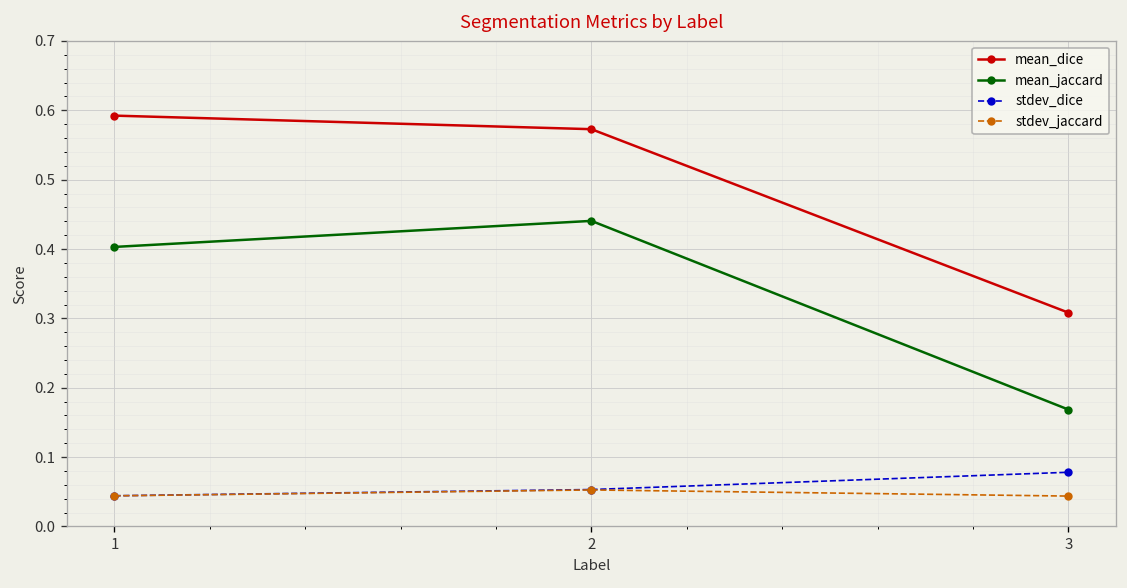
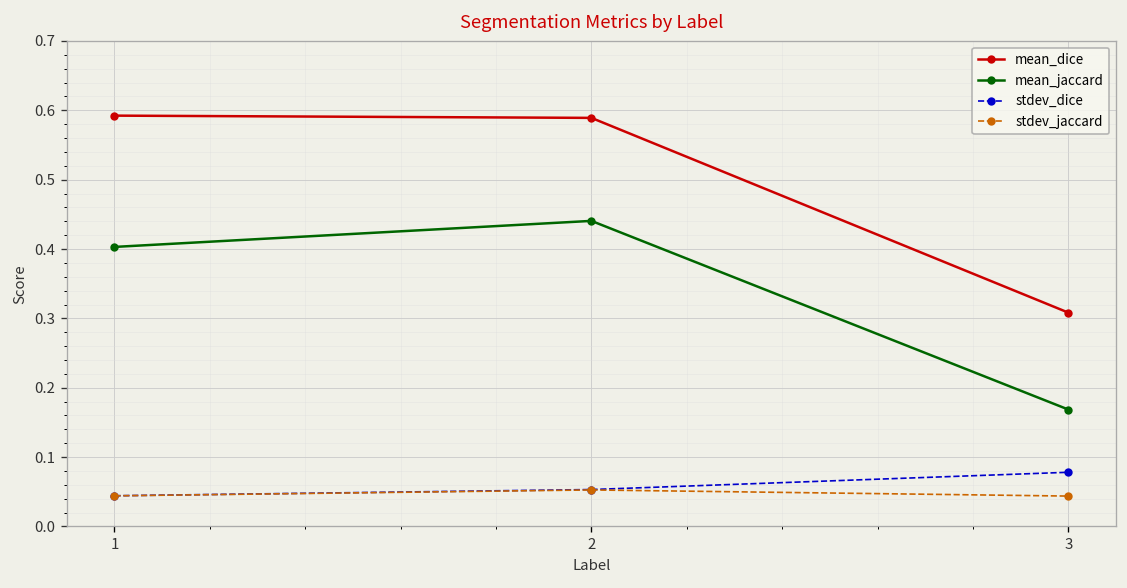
mean_dice, 2: 0.57 -> 0.59
